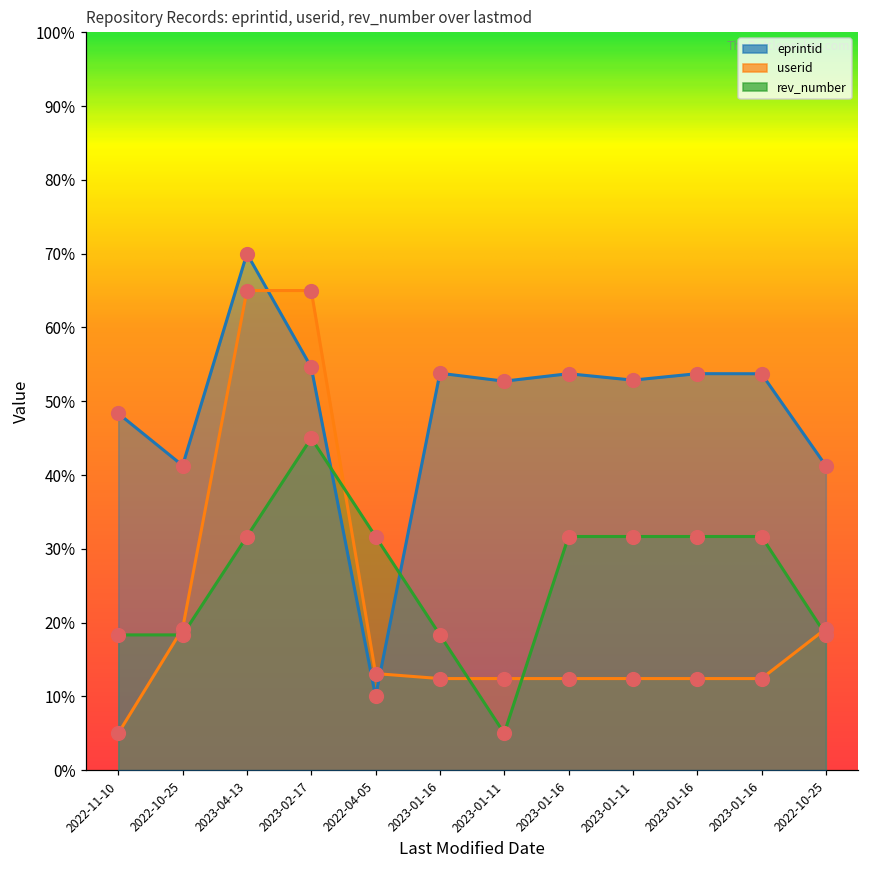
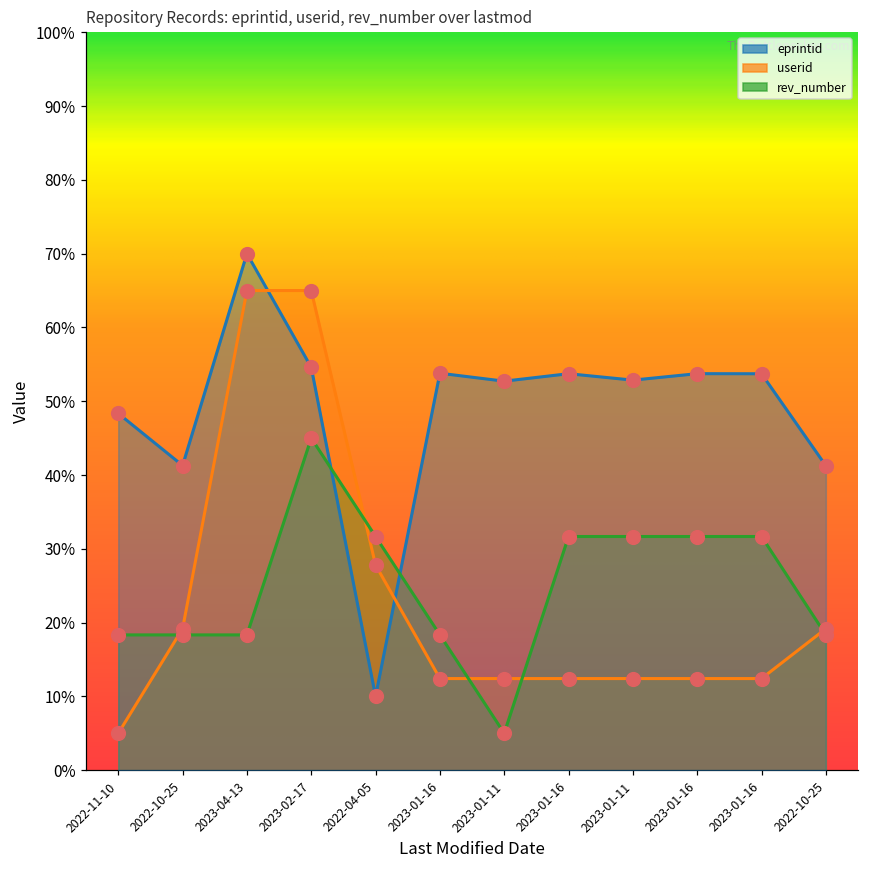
rev_number, 2023-04-13: 32% -> 18%
userid, 2022-04-05: 13% -> 28%
